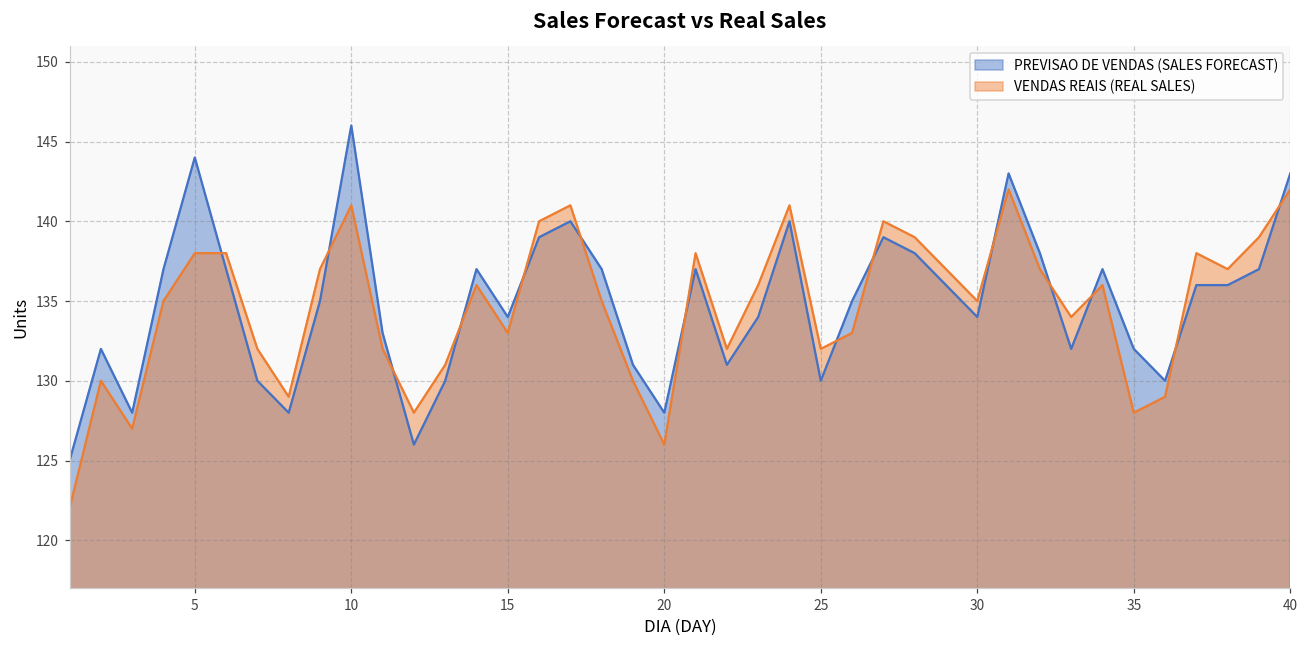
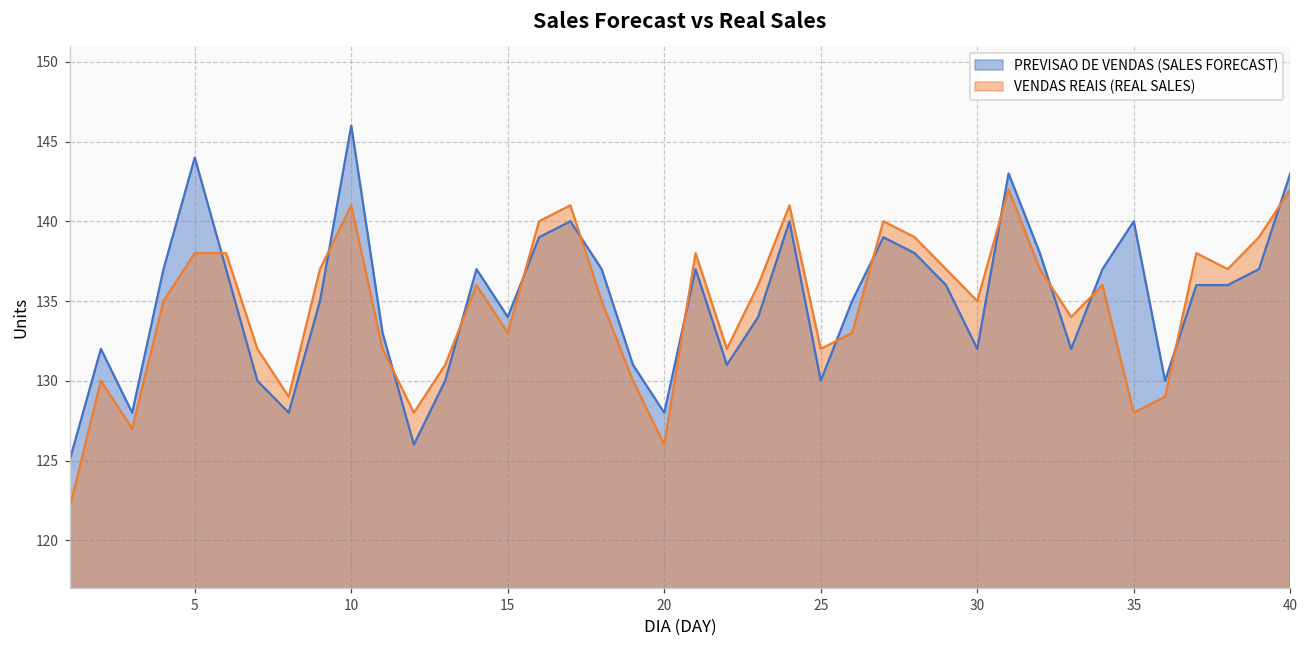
PREVISAO DE VENDAS (SALES FORECAST), 30: 134 -> 132
PREVISAO DE VENDAS (SALES FORECAST), 35: 132 -> 140
